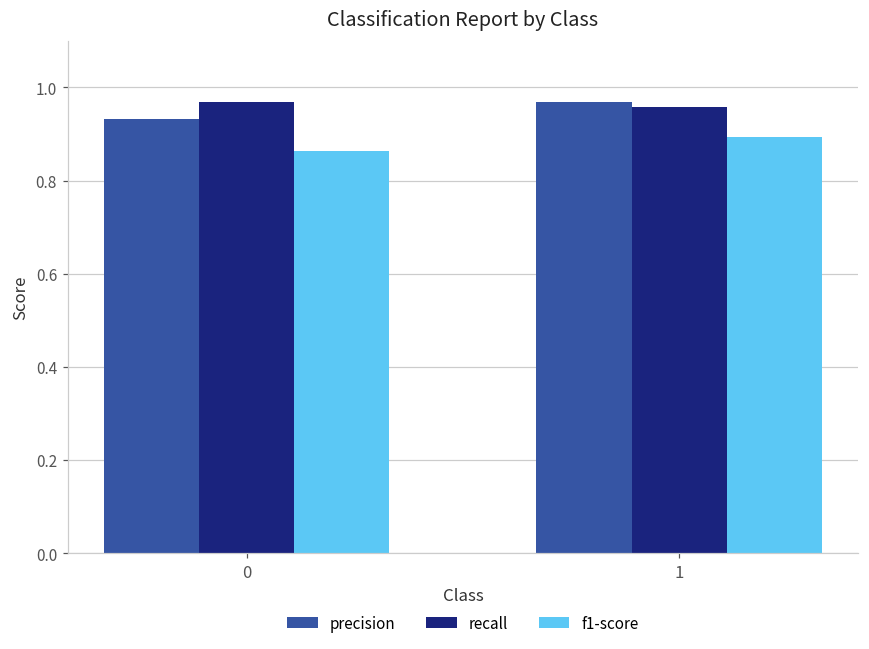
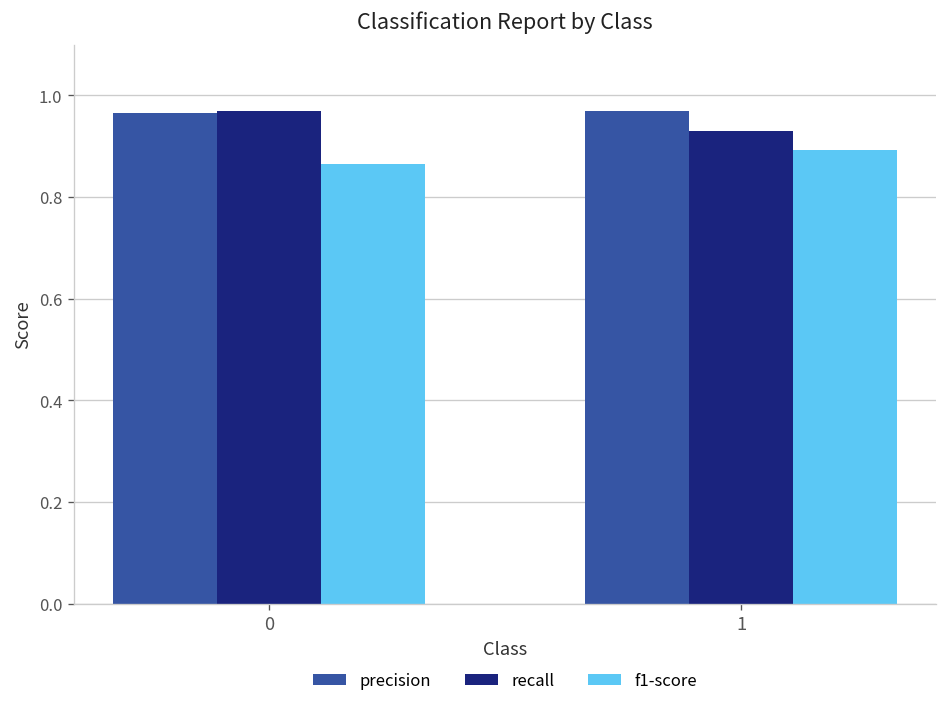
precision, 0: 0.93 -> 0.97
recall, 1: 0.96 -> 0.93
